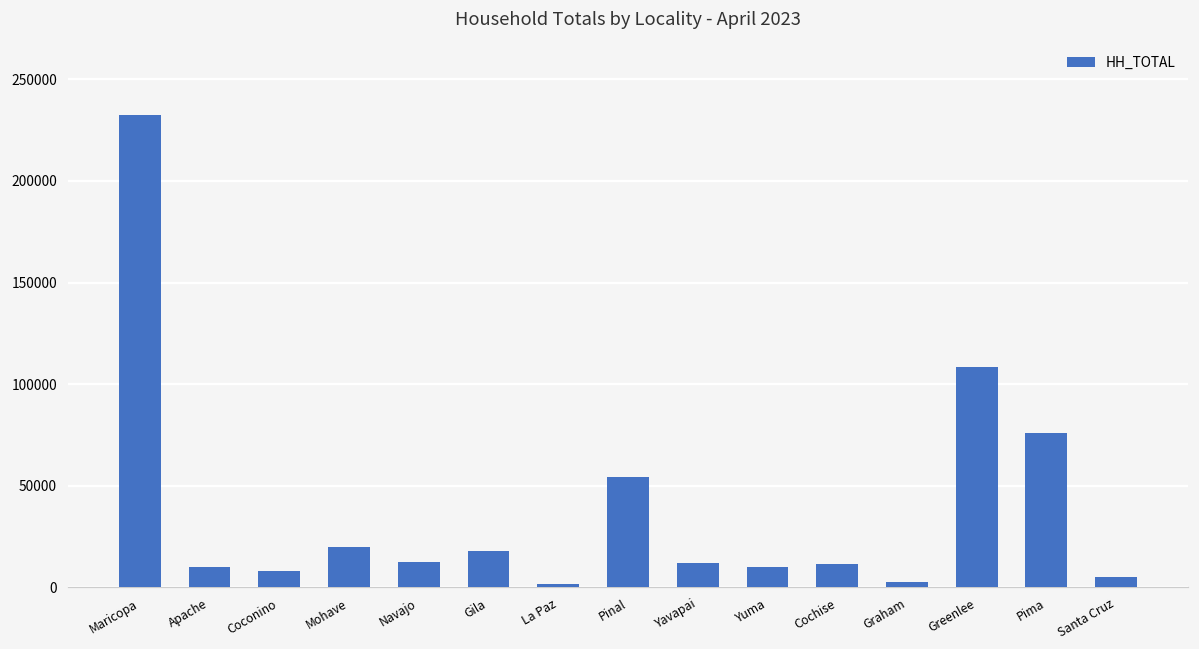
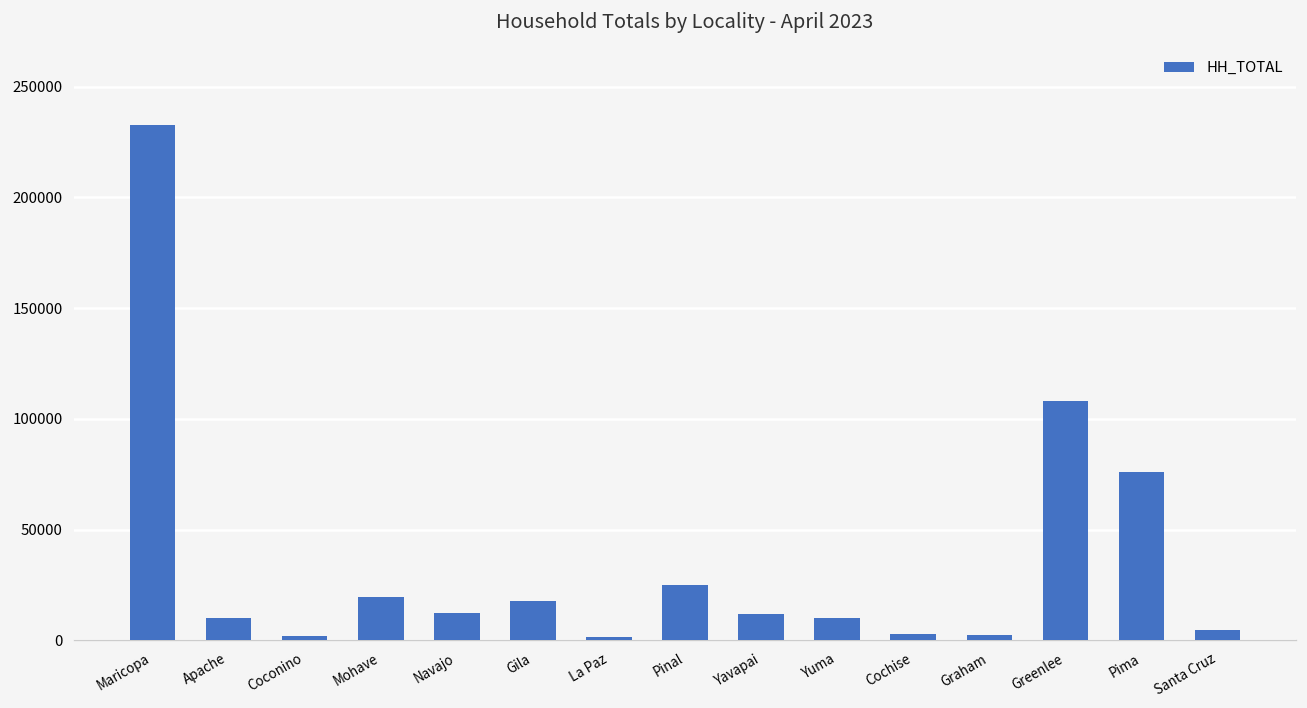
Coconino: 8000 -> 2000
Pinal: 54000 -> 25000
Cochise: 11000 -> 3000
